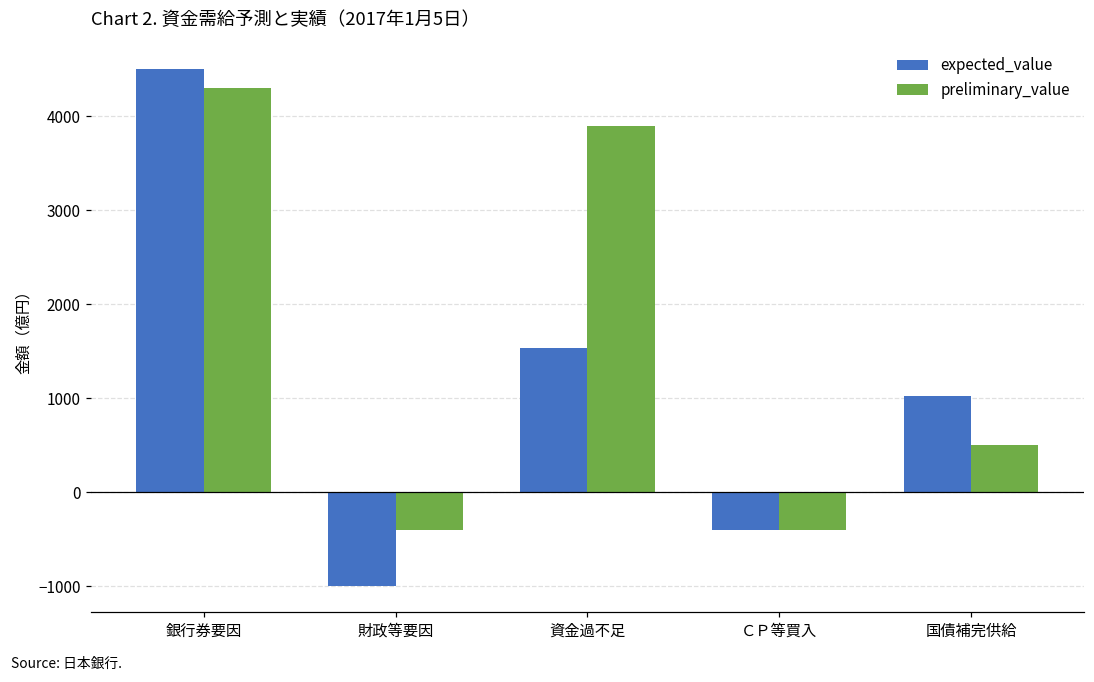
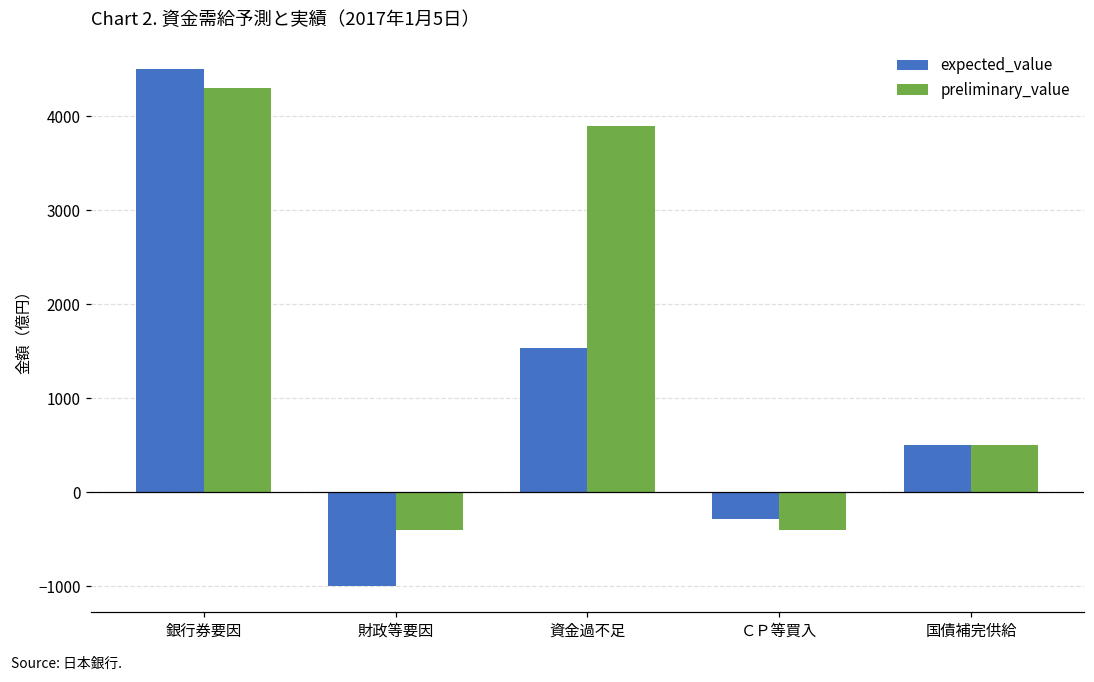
expected_value, ＣＰ等買入: -400 -> -300
expected_value, 国債補完供給: 1000 -> 500
